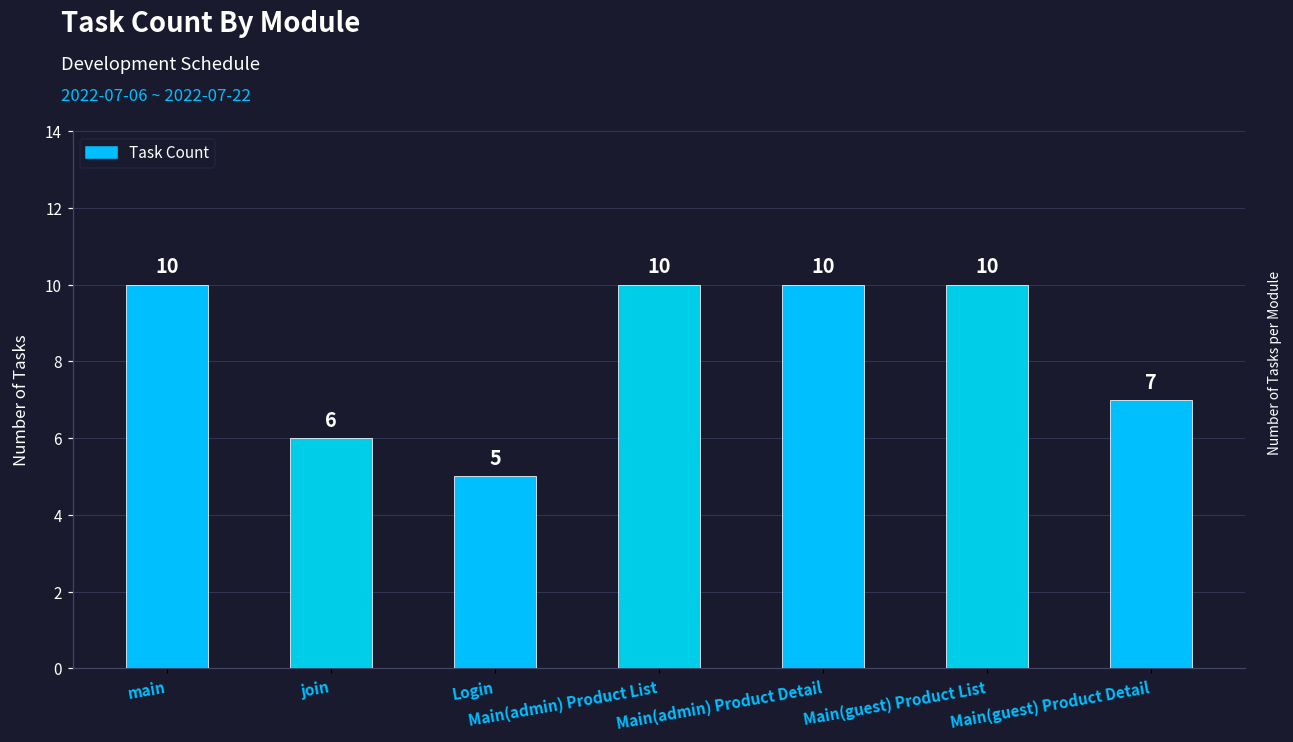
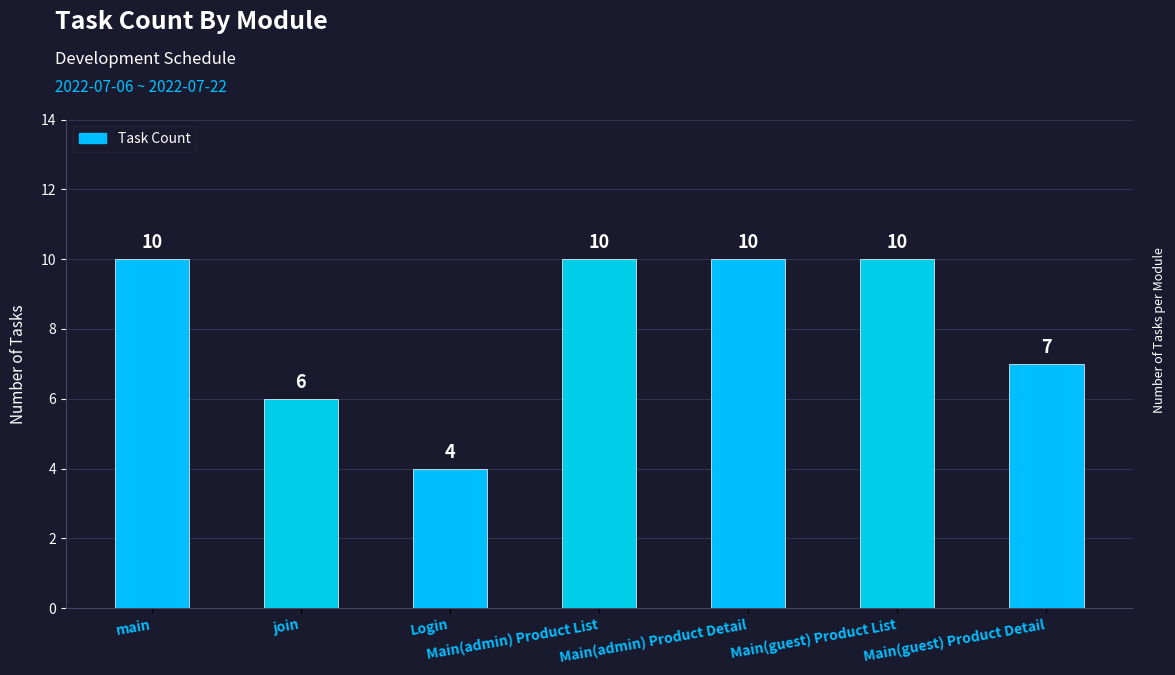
Login: 5 -> 4
